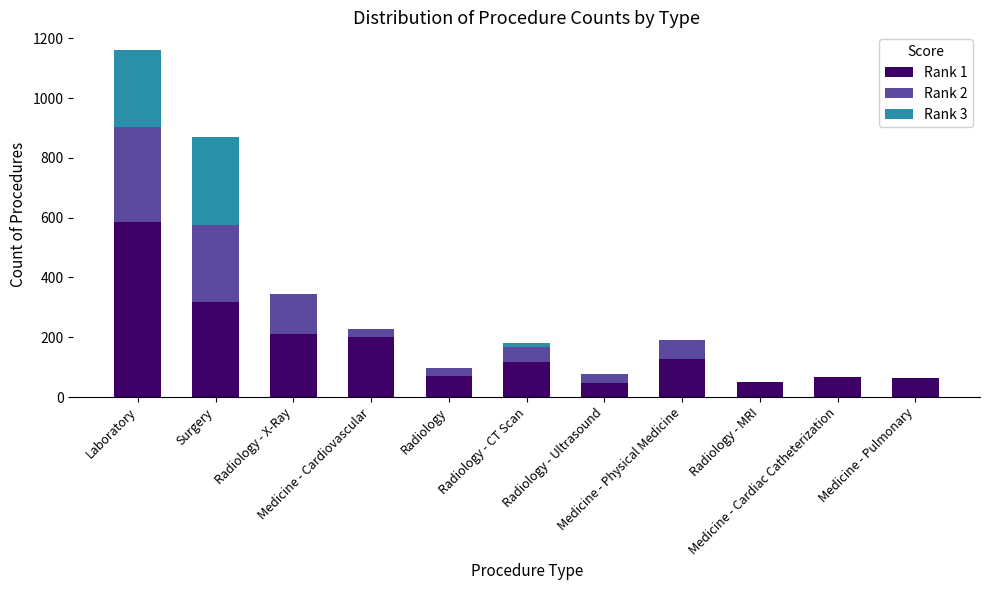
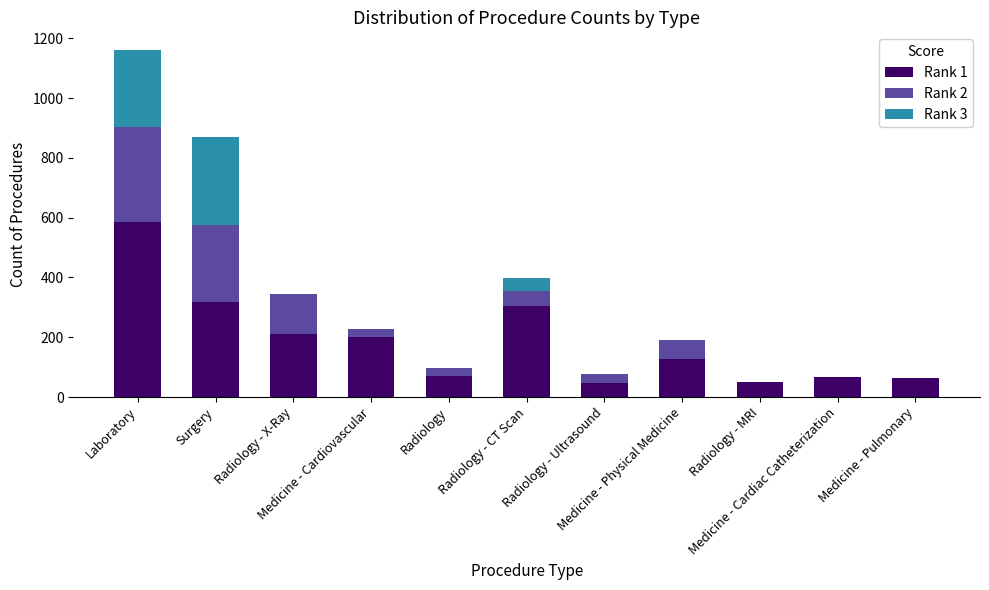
Rank 1, Radiology - CT Scan: 120 -> 300
Rank 3, Radiology - CT Scan: 20 -> 40
